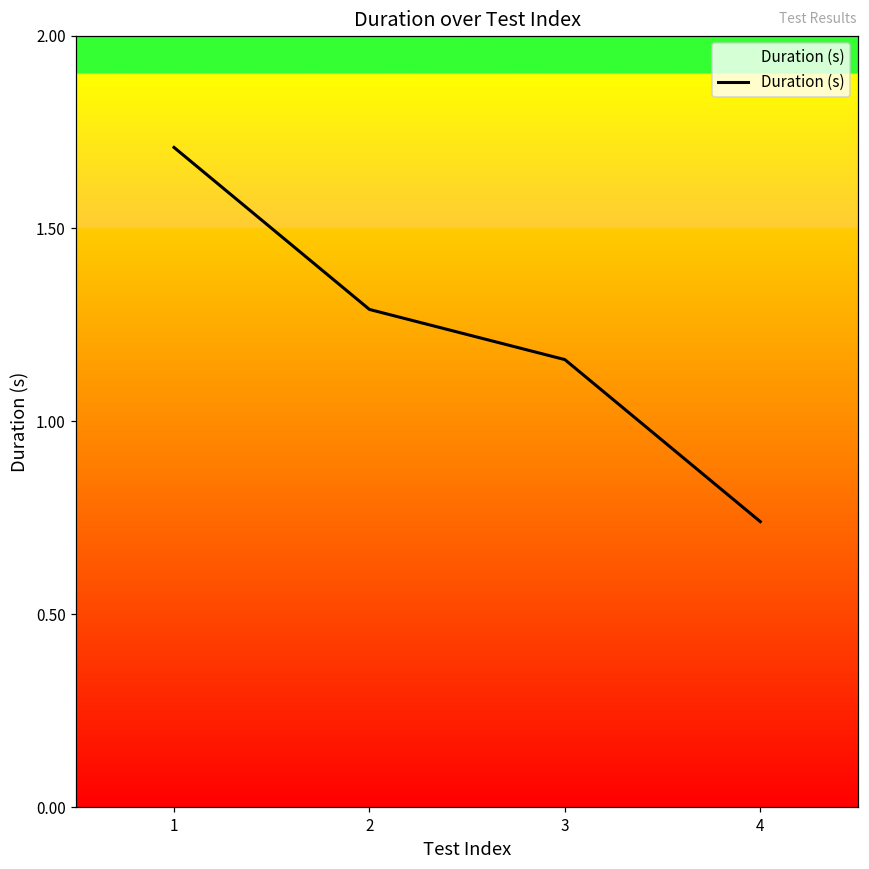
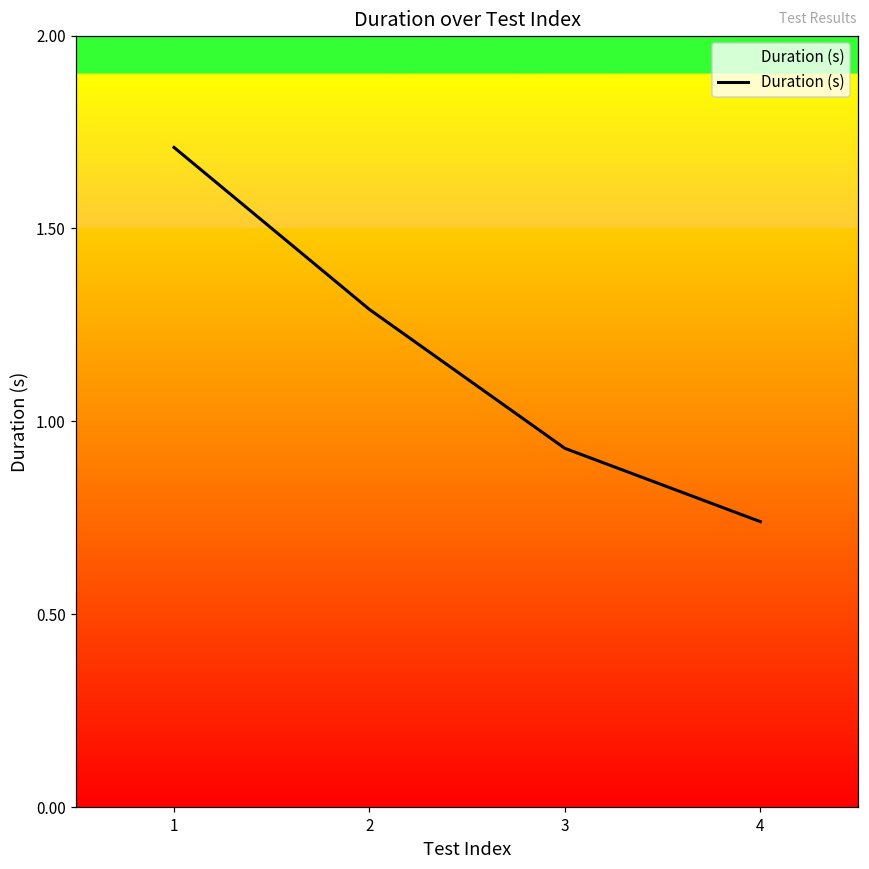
3: 1.16 -> 0.93
